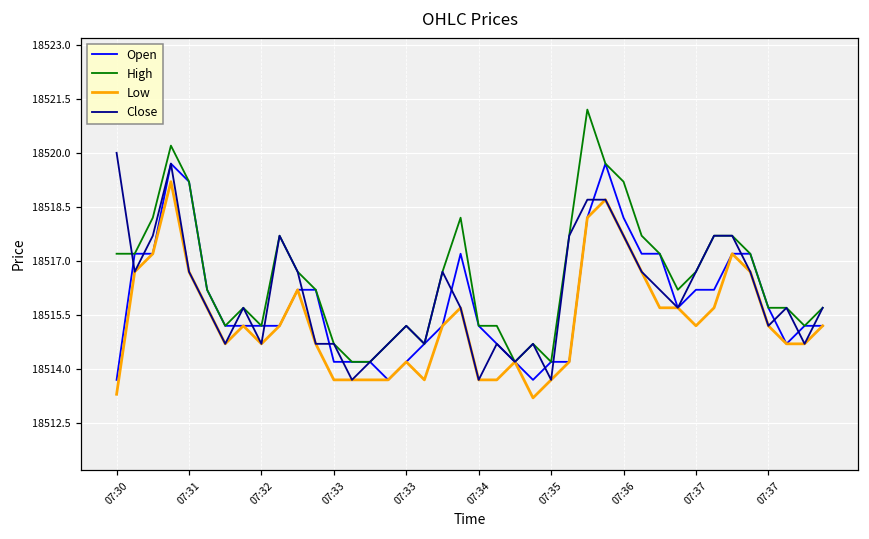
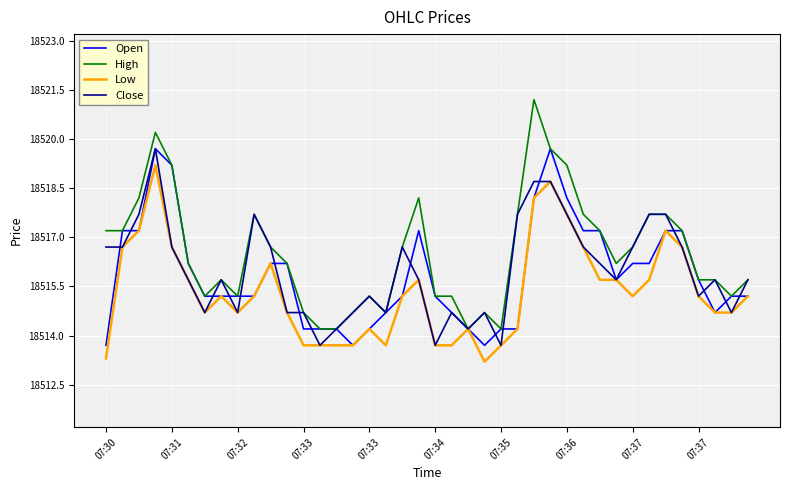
Close, 07:30: 18520.0 -> 18516.7
